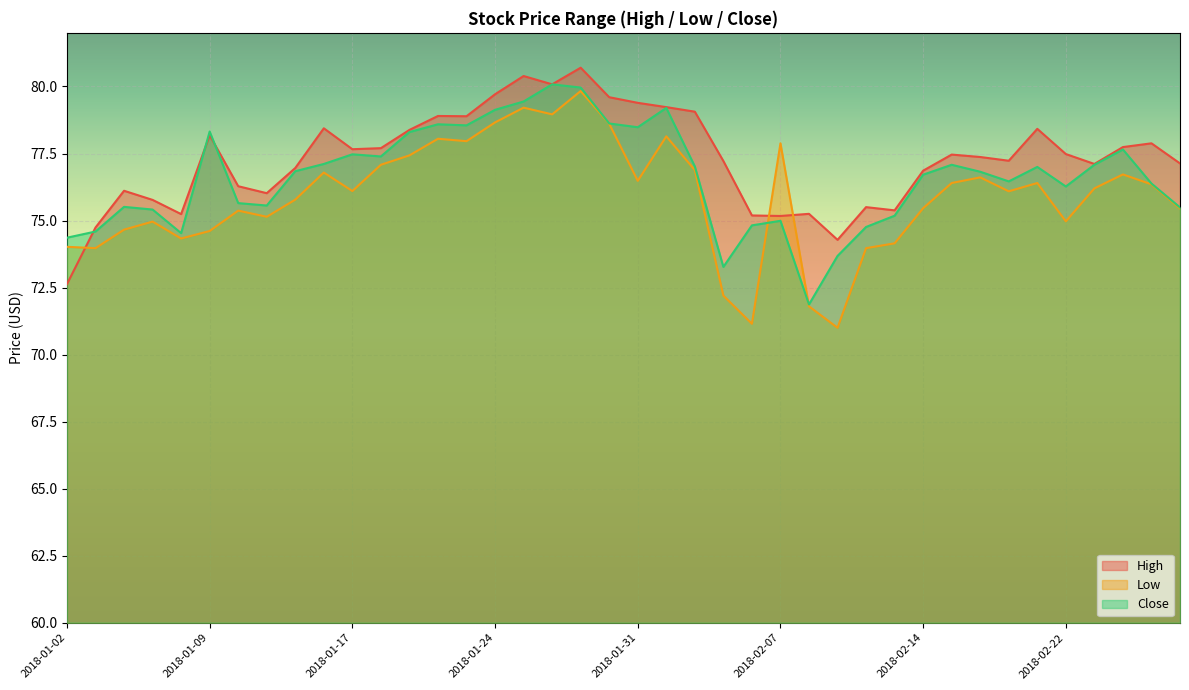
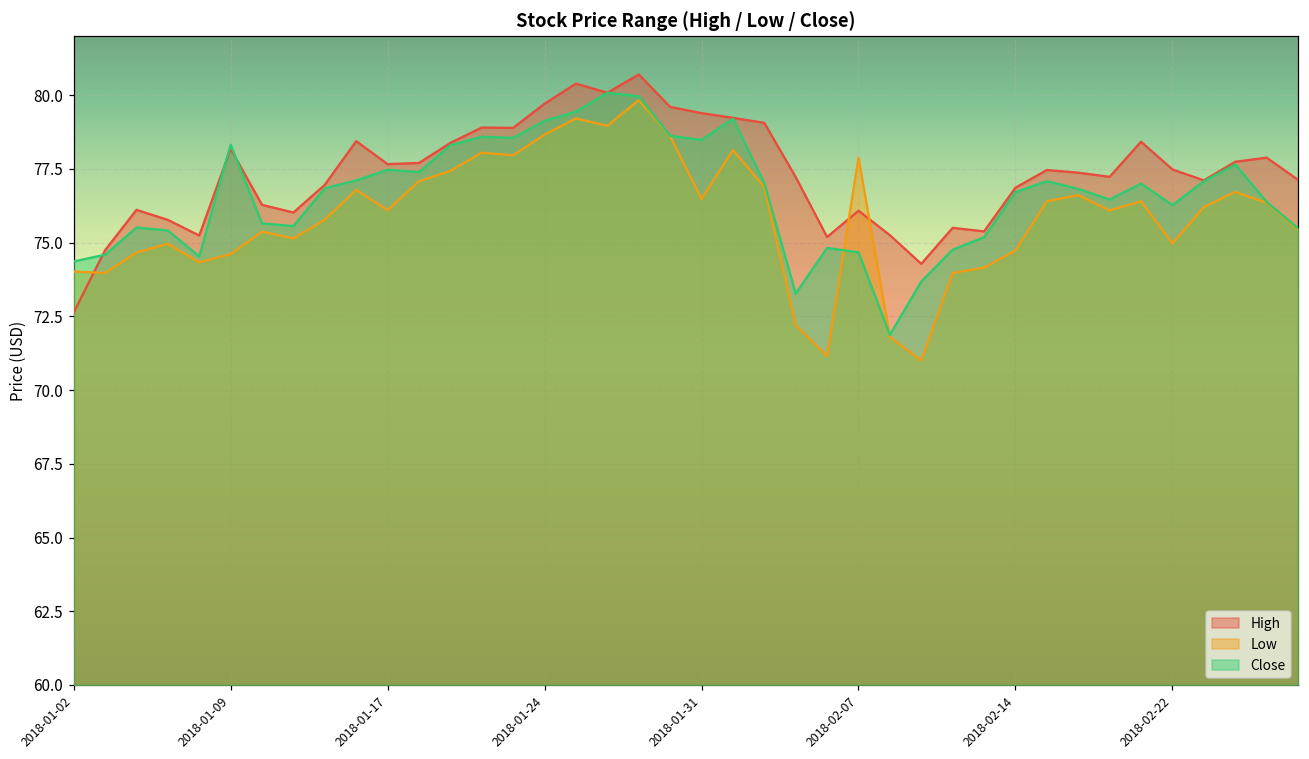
High, 2018-02-07: 75.2 -> 76.1
Close, 2018-02-07: 75.0 -> 74.7
Low, 2018-02-14: 75.5 -> 74.7
